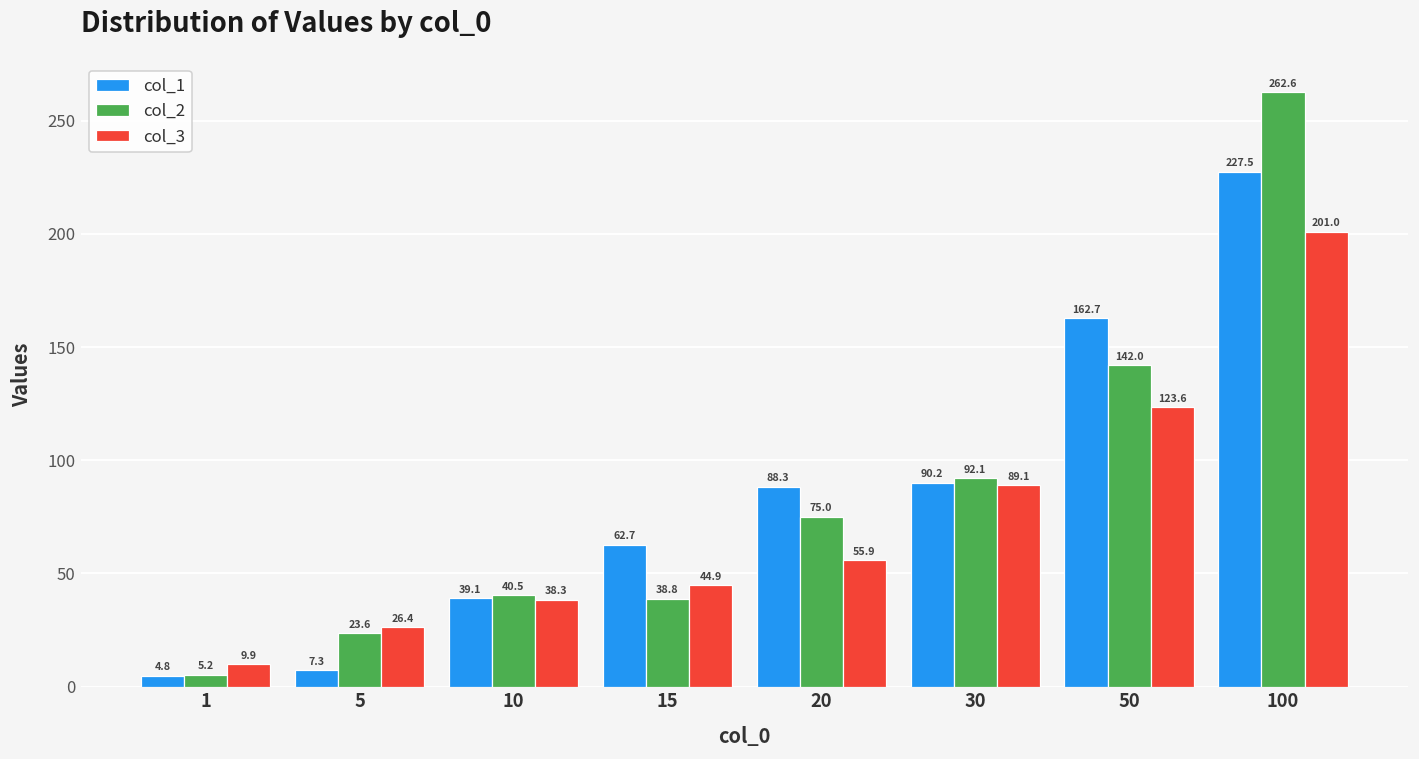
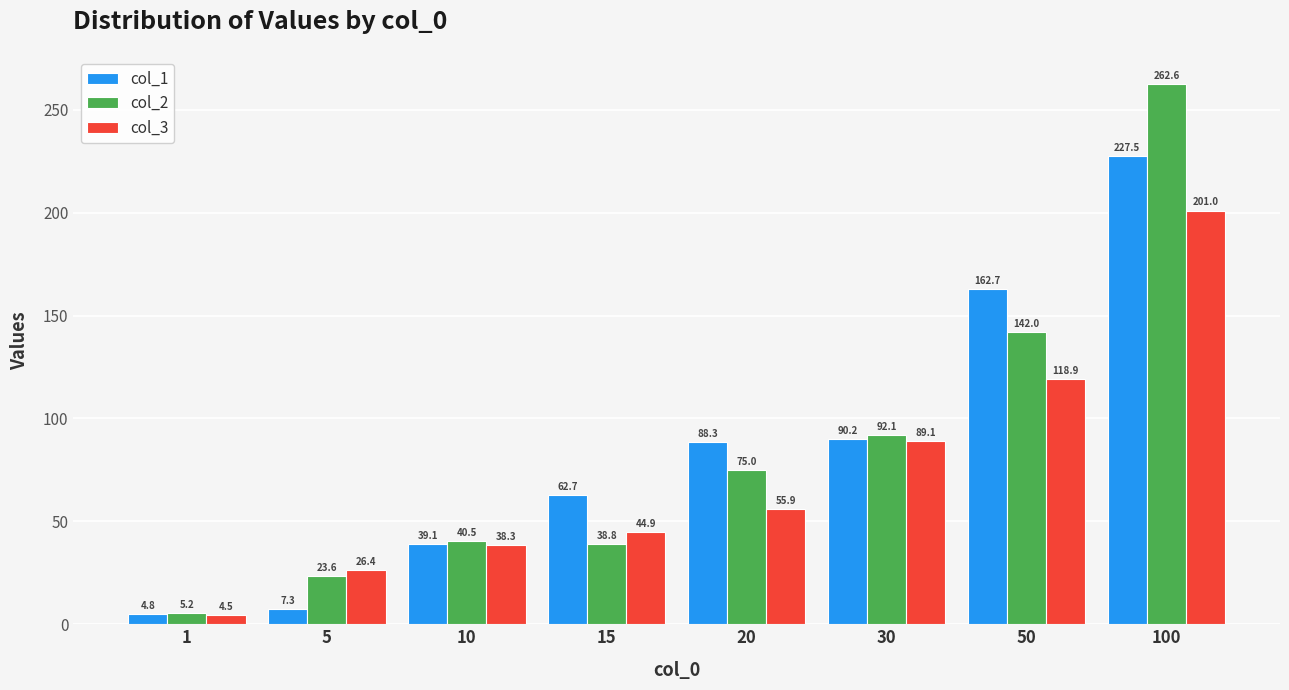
col_3, 1: 9.9 -> 4.5
col_3, 50: 123.6 -> 118.9
